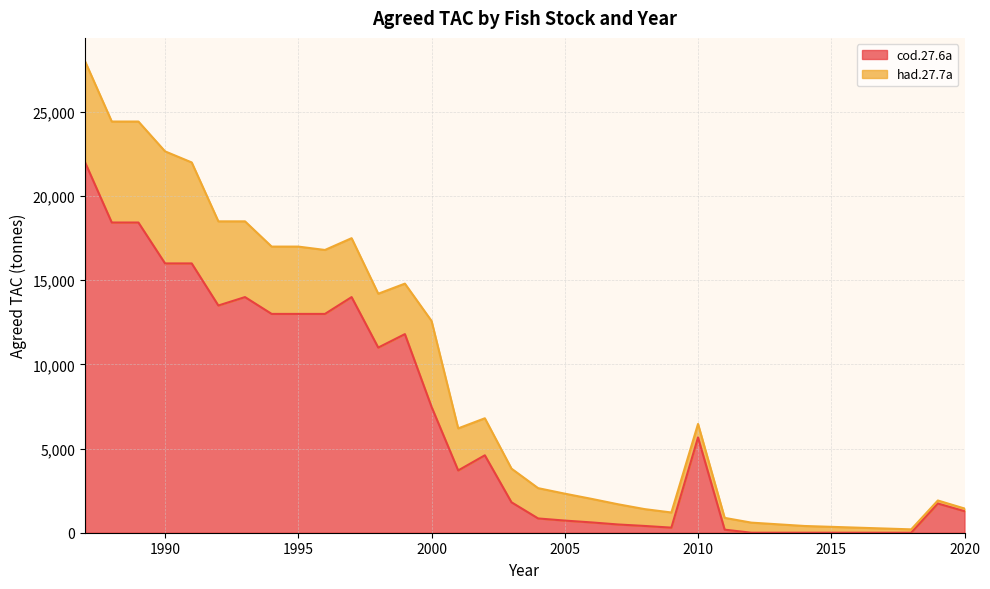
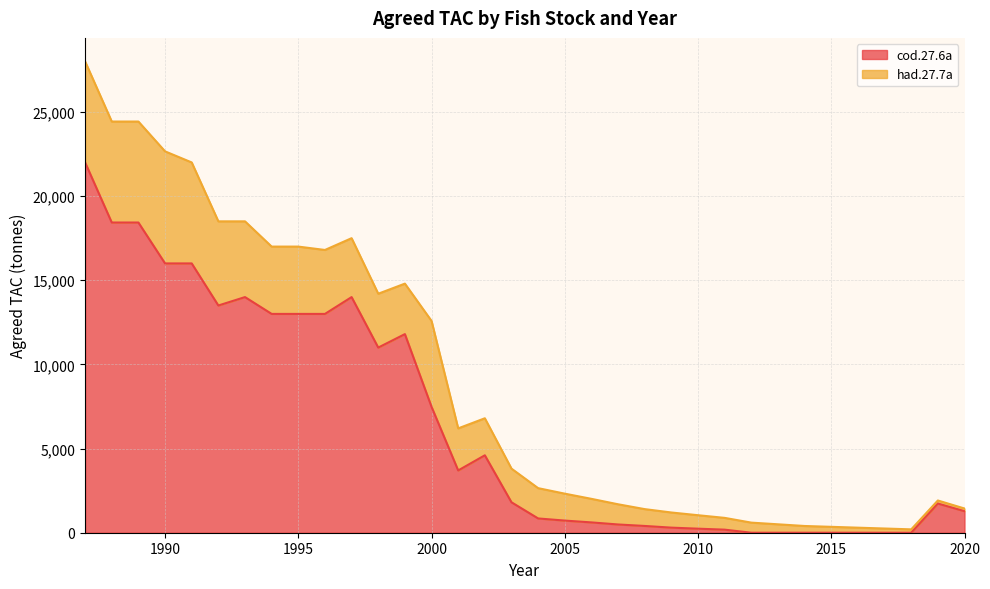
cod.27.6a, 2010: 5,700 -> 200
